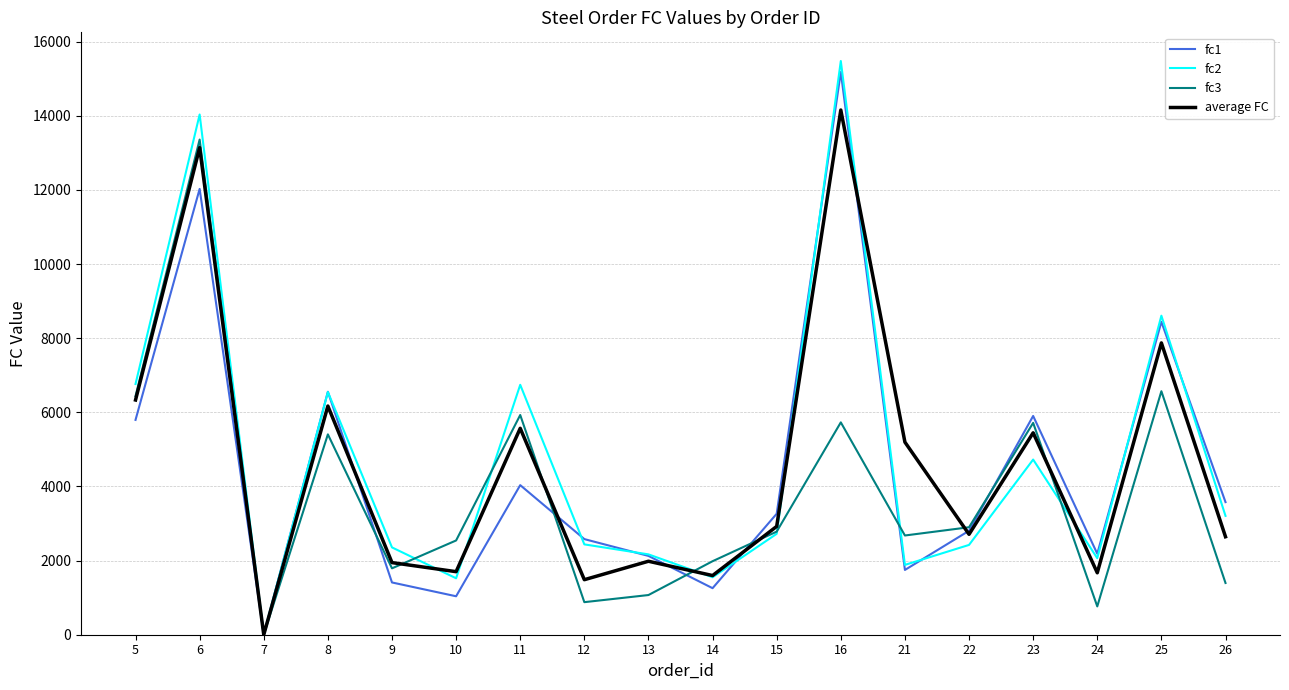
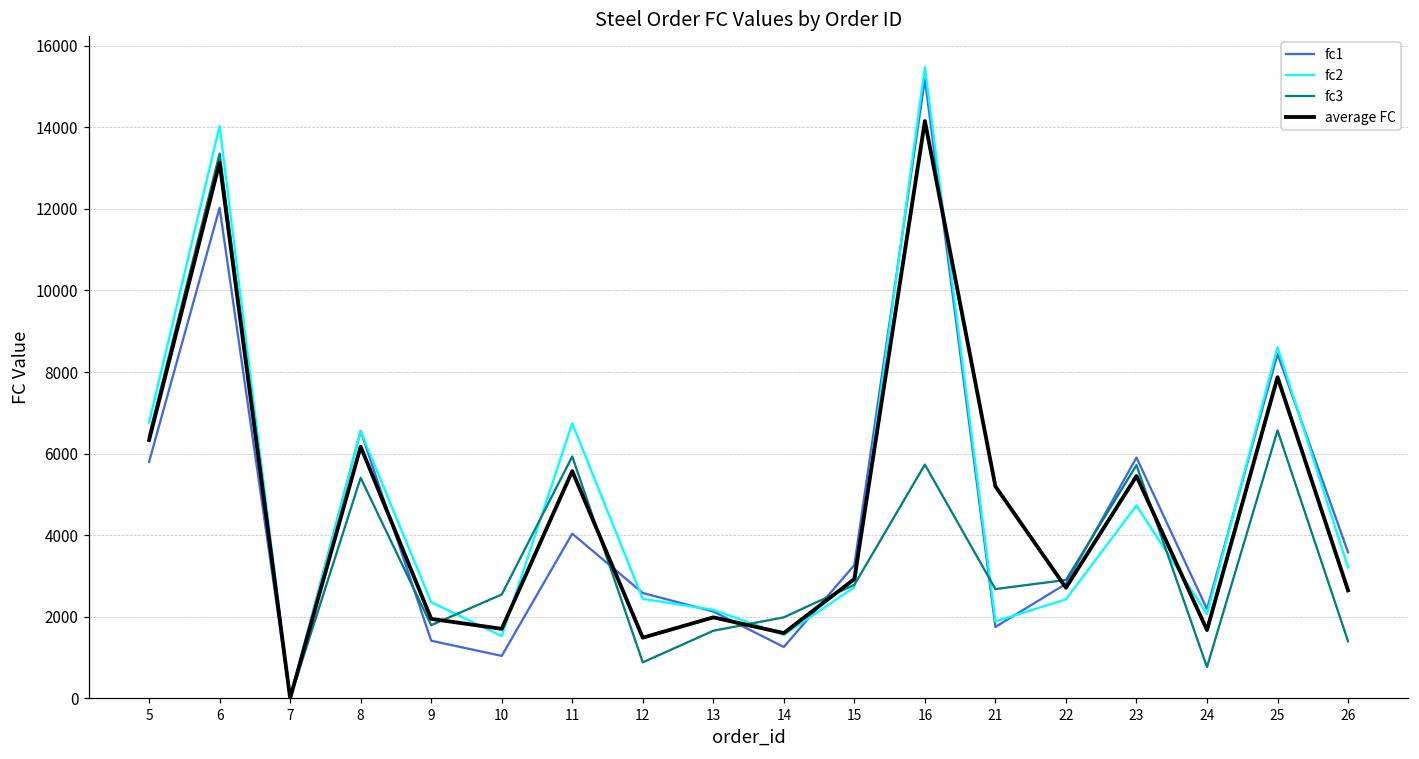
fc3, 13: 1100 -> 1700
